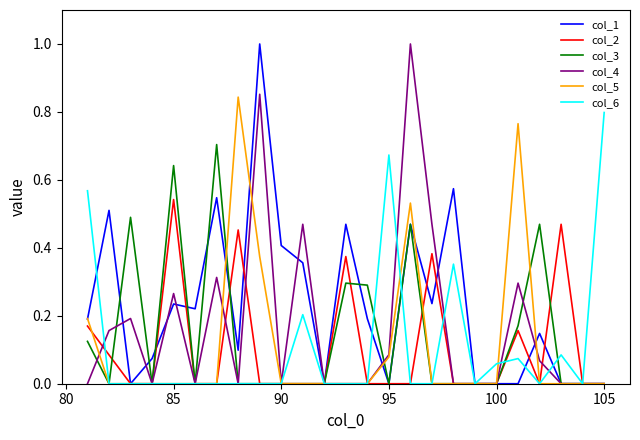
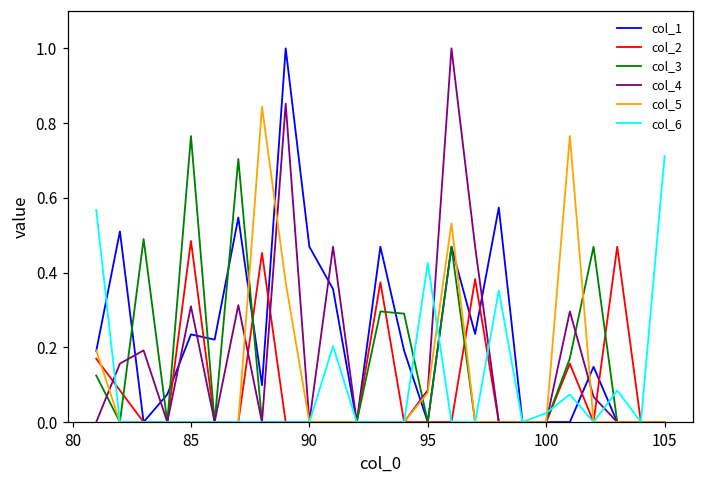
col_2, 85: 0.54 -> 0.48
col_3, 85: 0.64 -> 0.77
col_4, 85: 0.27 -> 0.31
col_1, 90: 0.41 -> 0.47
col_6, 95: 0.67 -> 0.43
col_6, 100: 0.06 -> 0.02
col_6, 105: 0.80 -> 0.71
